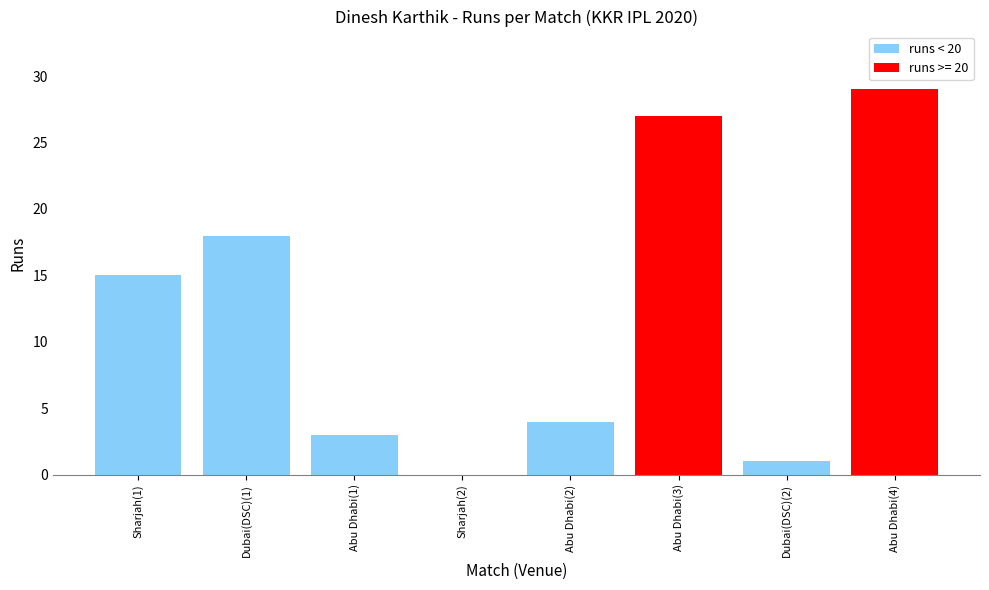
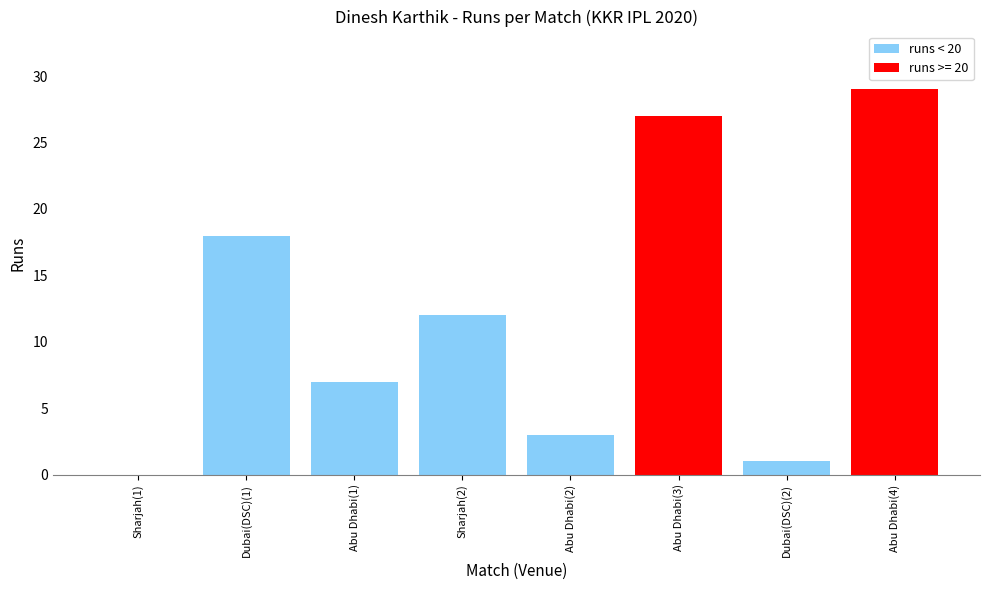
Sharjah(1): 15 -> 0
Abu Dhabi(1): 3 -> 7
Sharjah(2): 0 -> 12
Abu Dhabi(2): 4 -> 3
